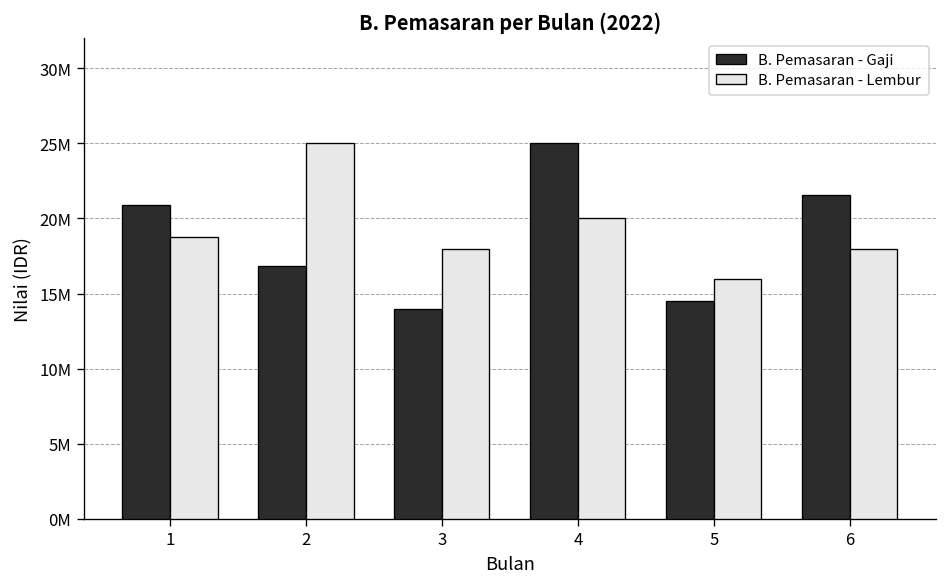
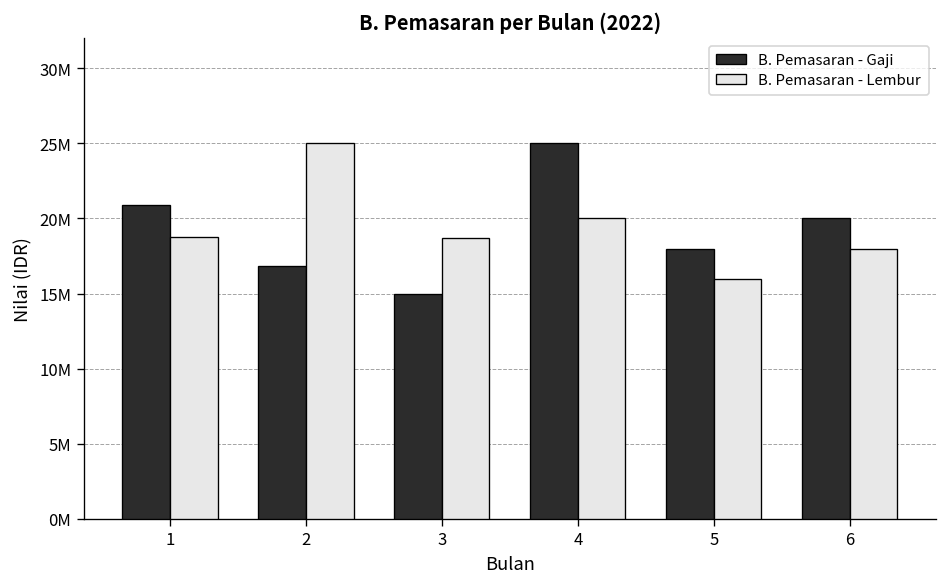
B. Pemasaran - Gaji, 3: 14000000 -> 15000000
B. Pemasaran - Lembur, 3: 18000000 -> 18700000
B. Pemasaran - Gaji, 5: 14500000 -> 18000000
B. Pemasaran - Gaji, 6: 21600000 -> 20000000
